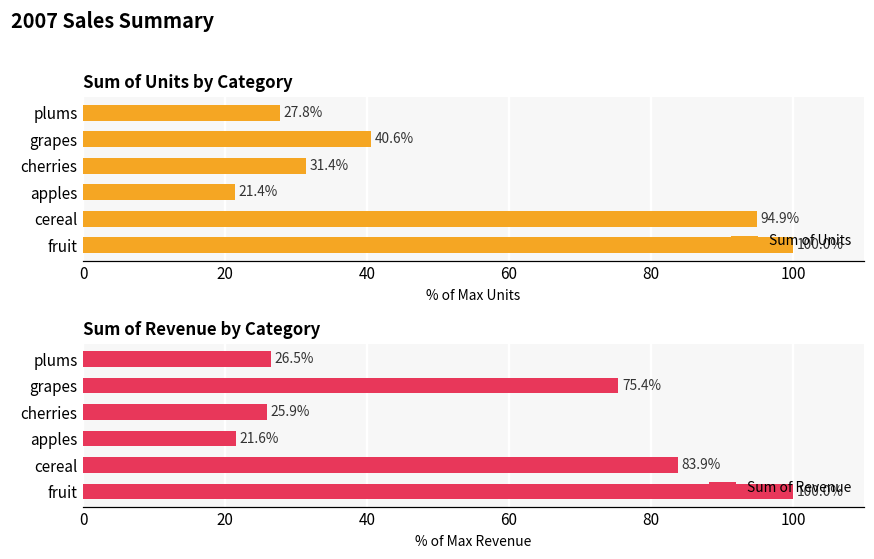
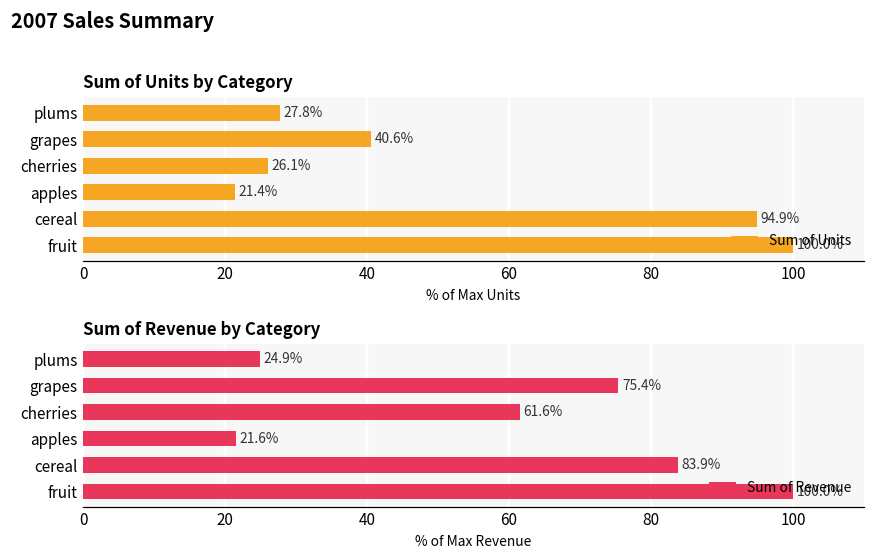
Sum of Units by Category, cherries: 31.4% -> 26.1%
Sum of Revenue by Category, plums: 26.5% -> 24.9%
Sum of Revenue by Category, cherries: 25.9% -> 61.6%
